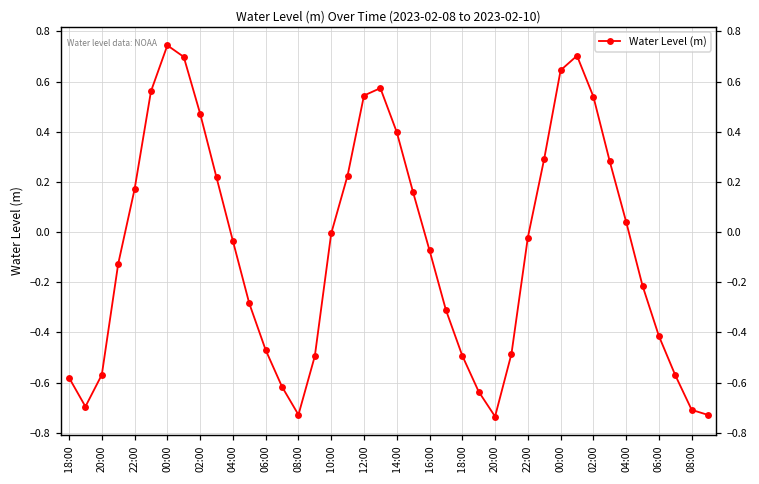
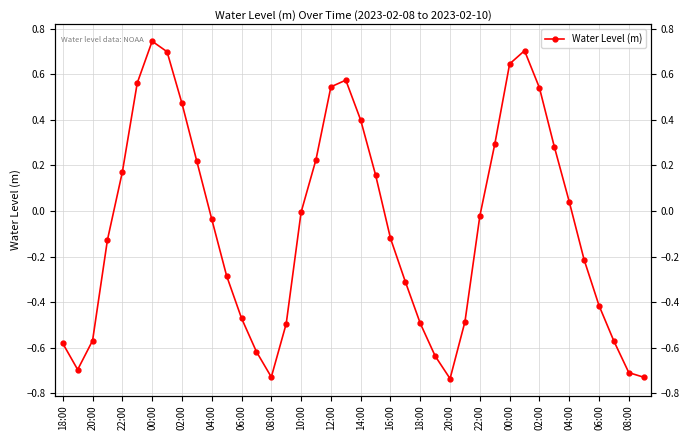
16:00: -0.07 -> -0.12
